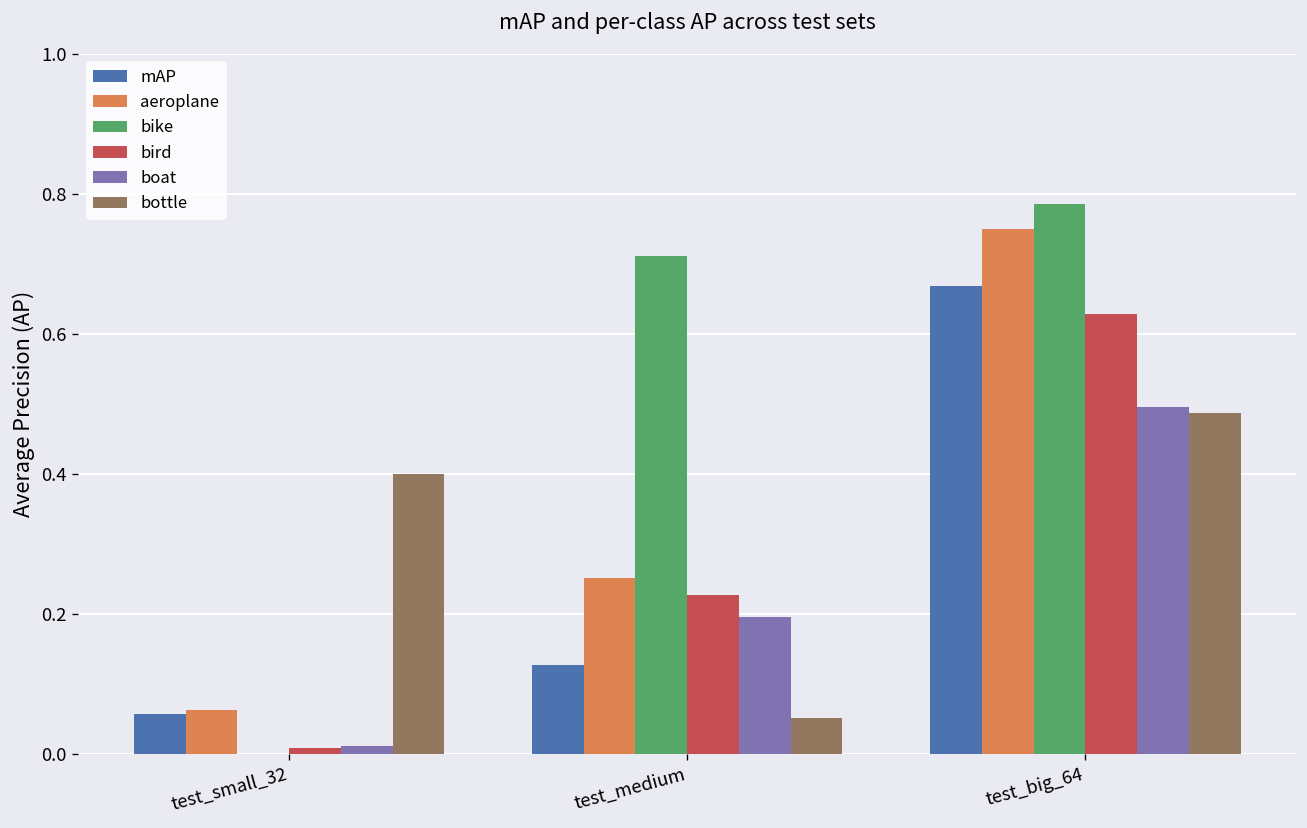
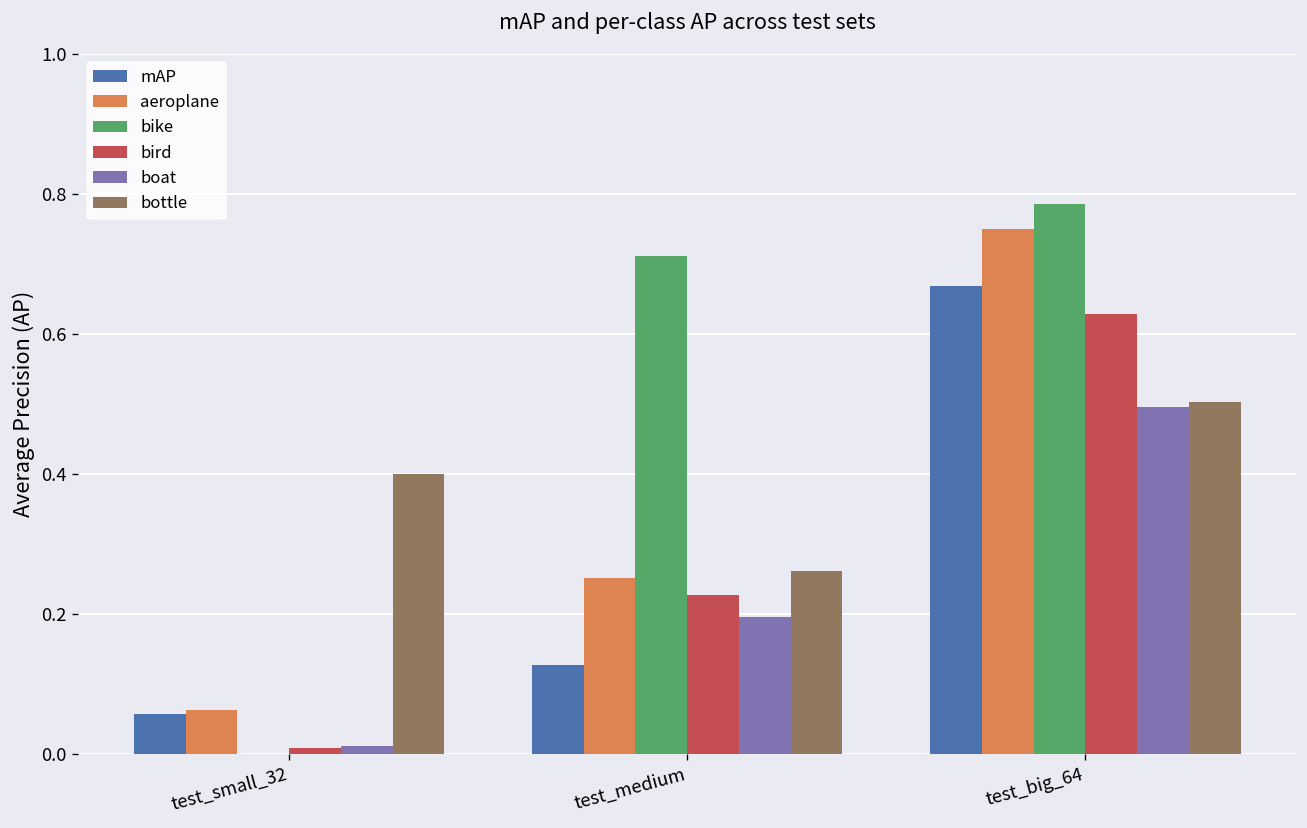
bottle, test_medium: 0.05 -> 0.26
bottle, test_big_64: 0.49 -> 0.50
